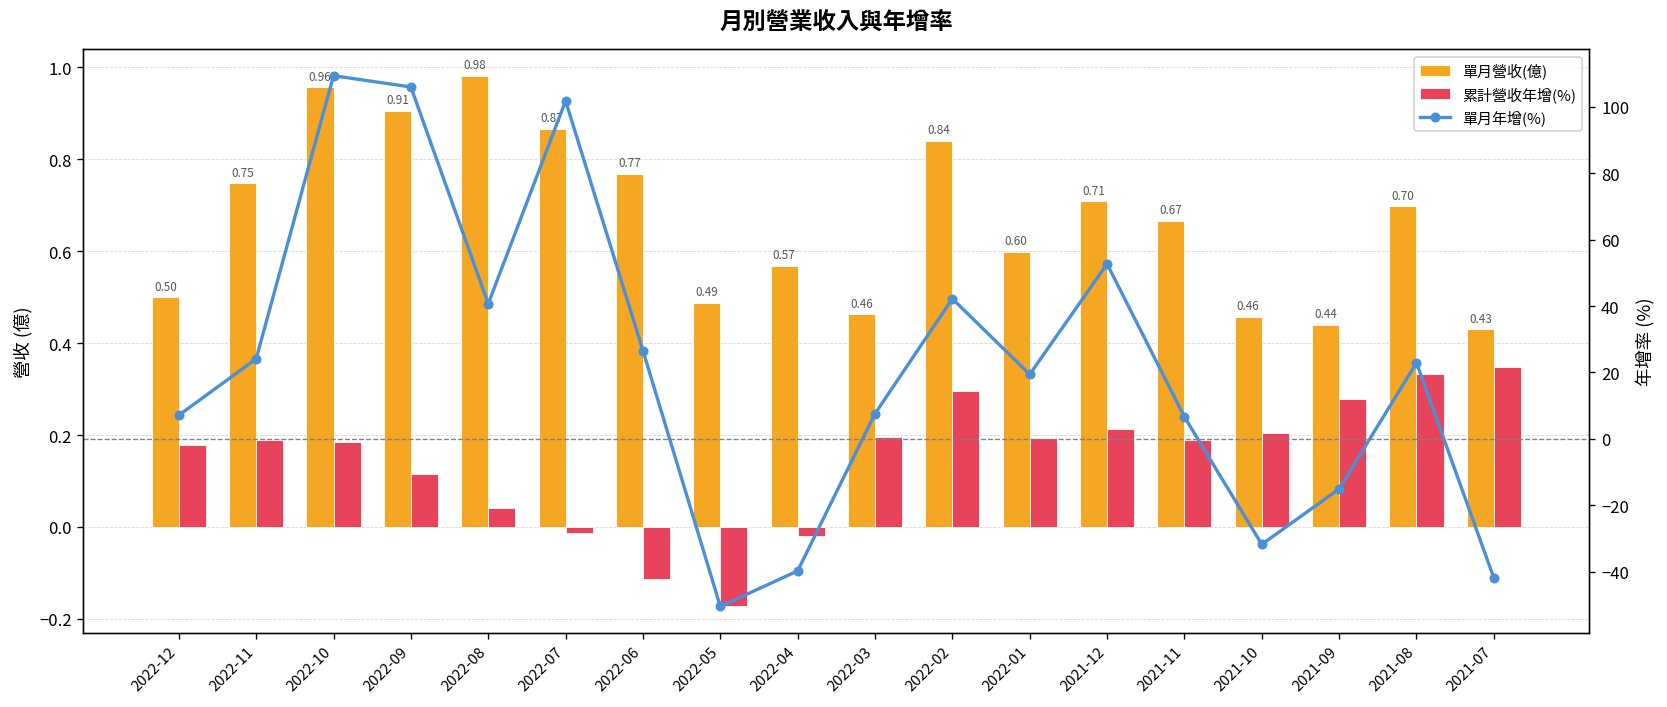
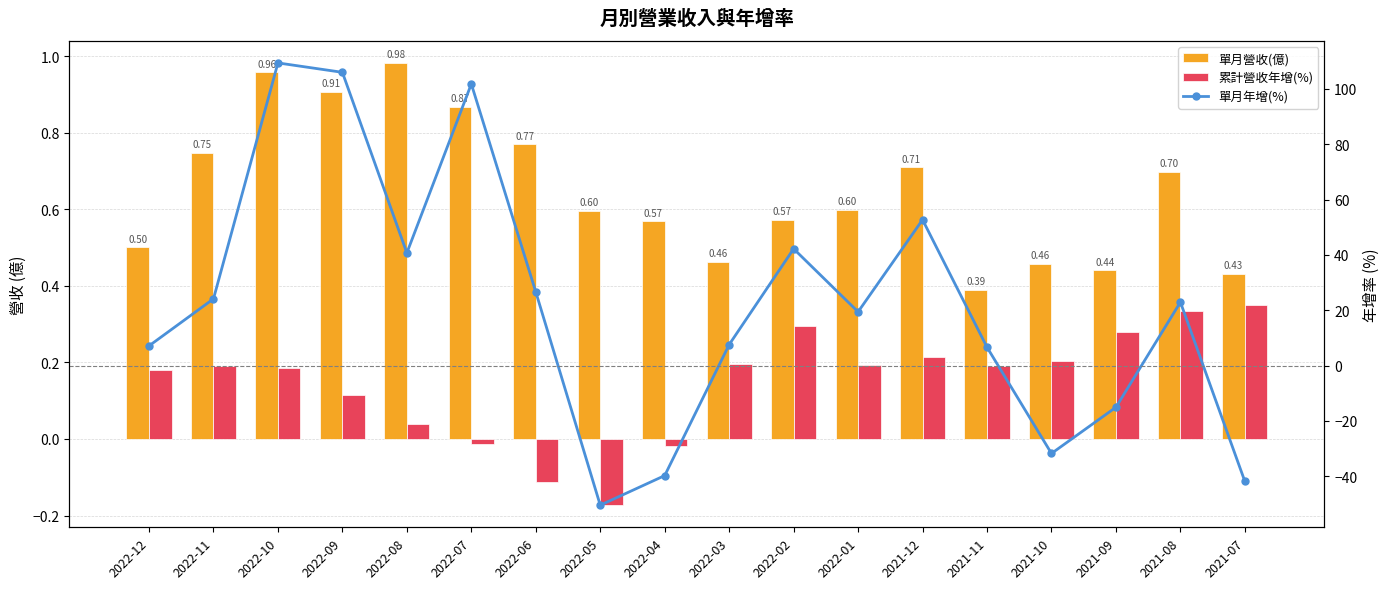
單月營收(億), 2022-05: 0.49 -> 0.60
單月營收(億), 2022-02: 0.84 -> 0.57
單月營收(億), 2021-11: 0.67 -> 0.39
